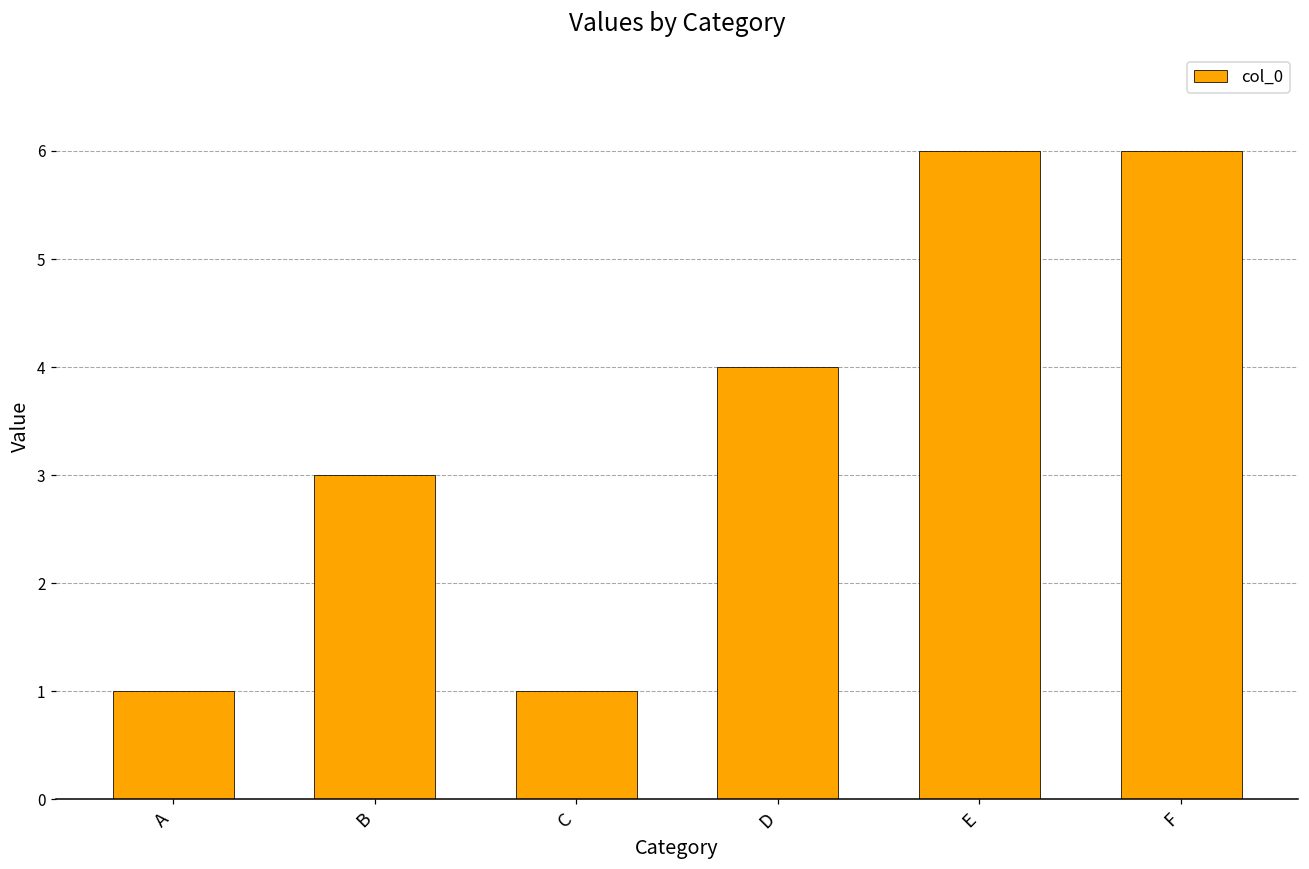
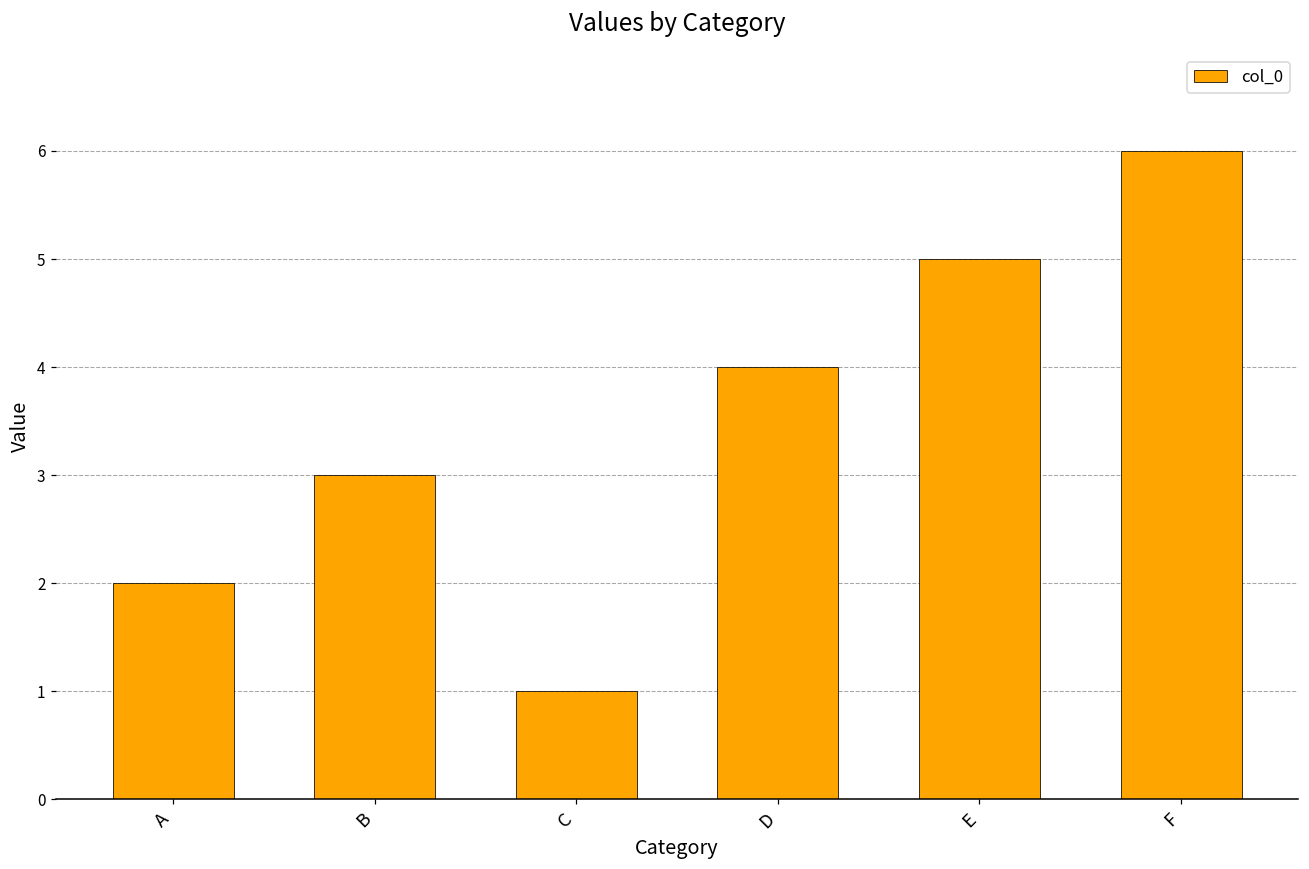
A: 1 -> 2
E: 6 -> 5
